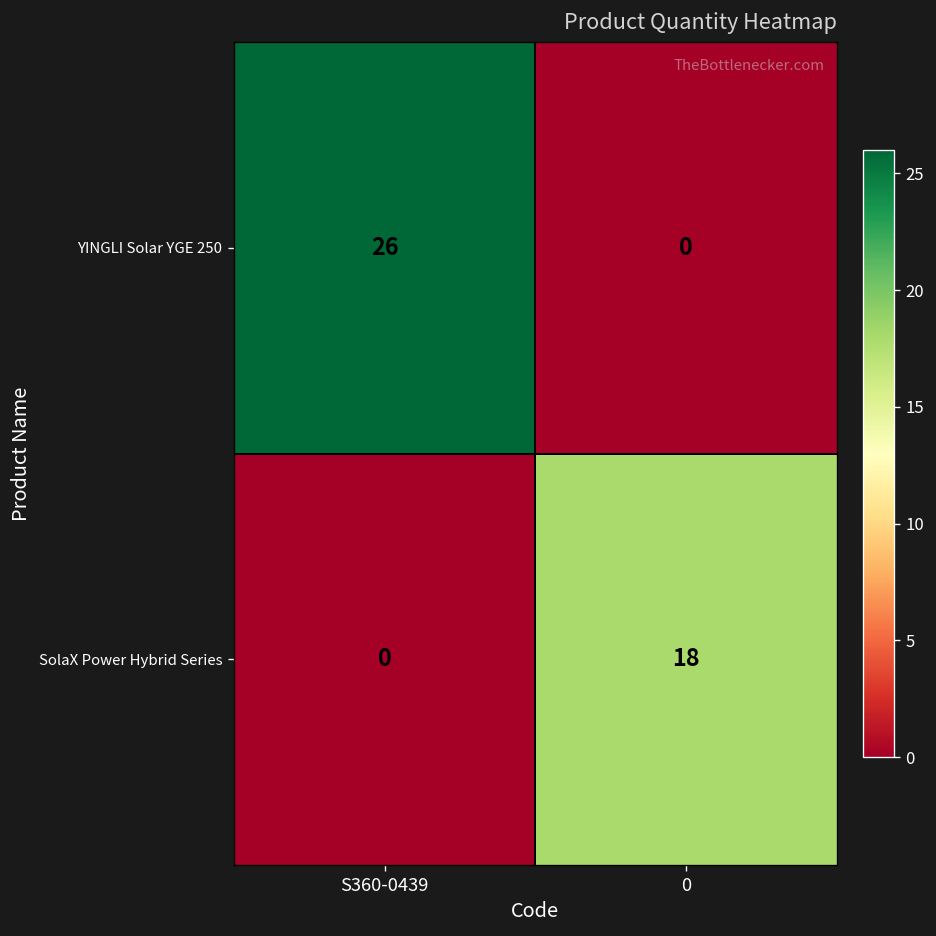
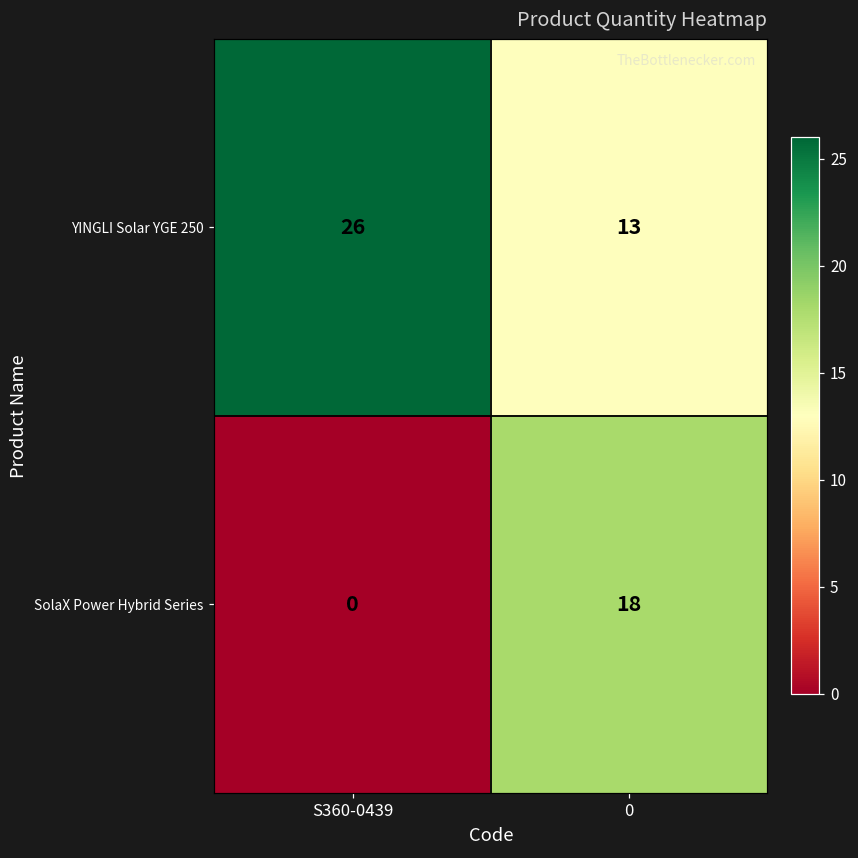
YINGLI Solar YGE 250, 0: 0 -> 13
